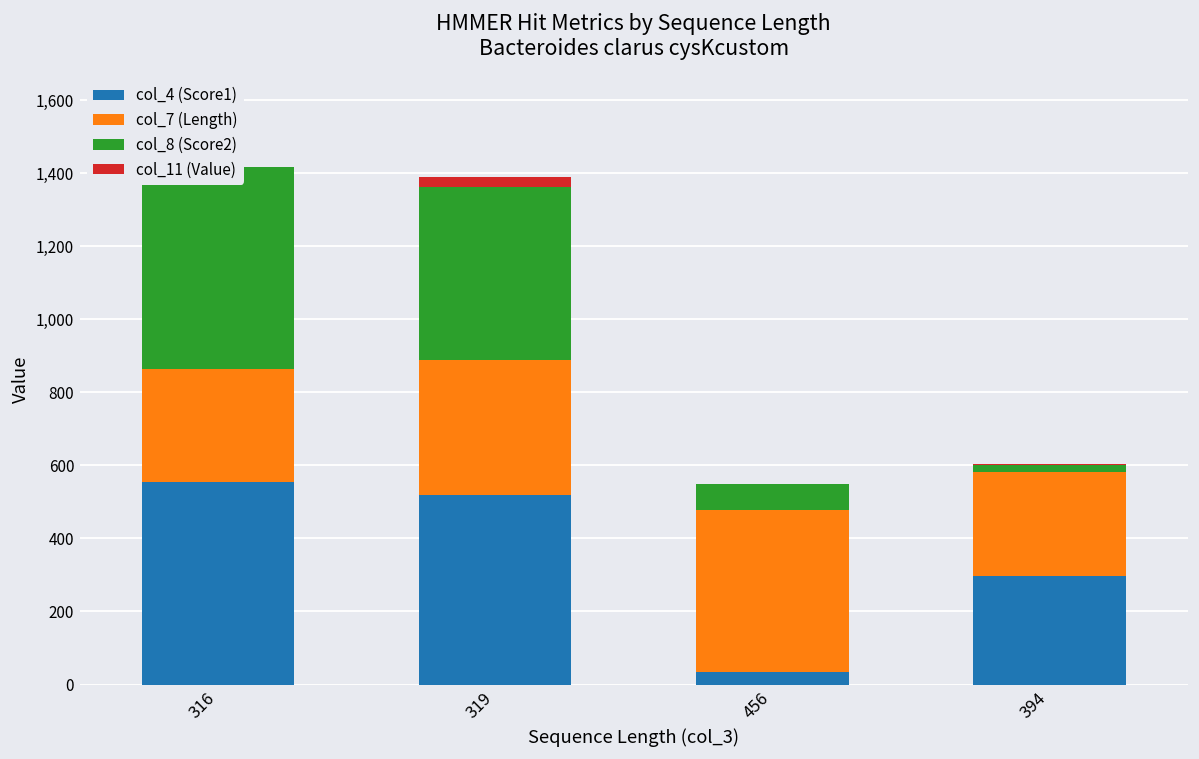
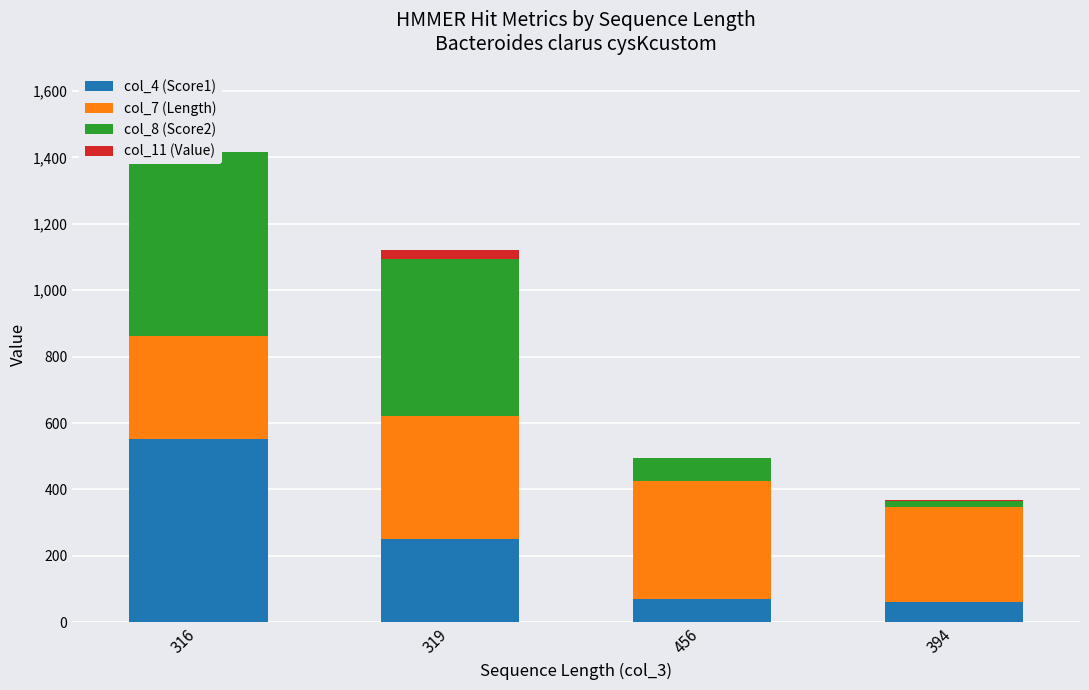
col_4 (Score1), 319: 520 -> 250
col_4 (Score1), 456: 30 -> 70
col_7 (Length), 456: 450 -> 350
col_4 (Score1), 394: 300 -> 60
